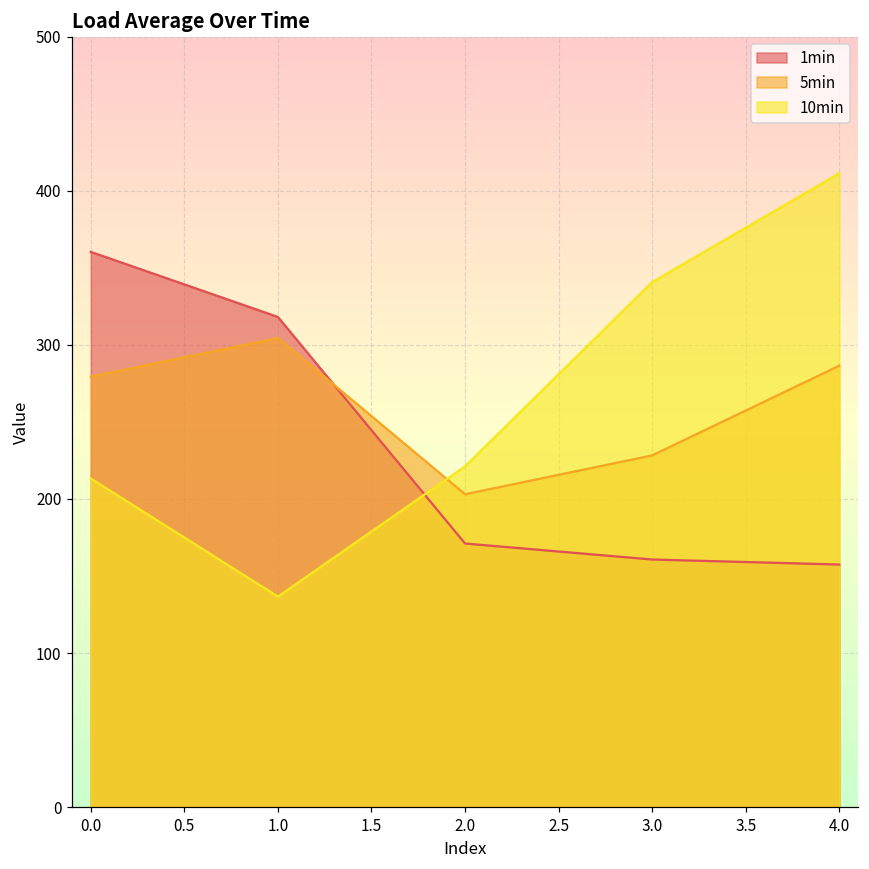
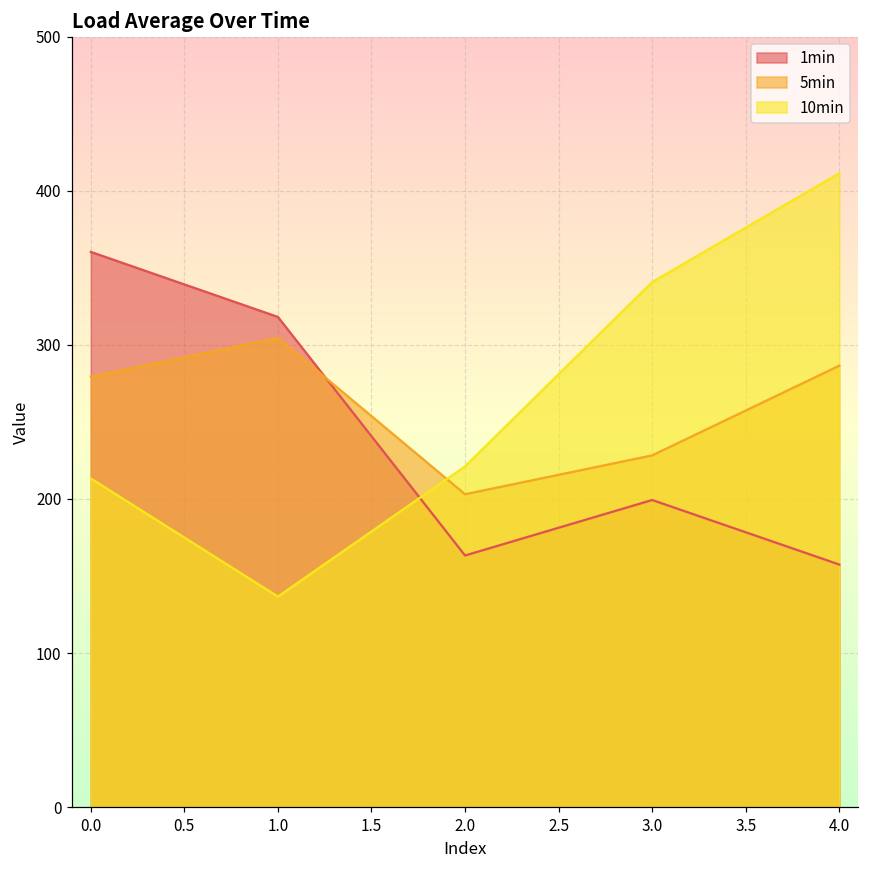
1min, 2.0: 171 -> 163
1min, 3.0: 161 -> 199
